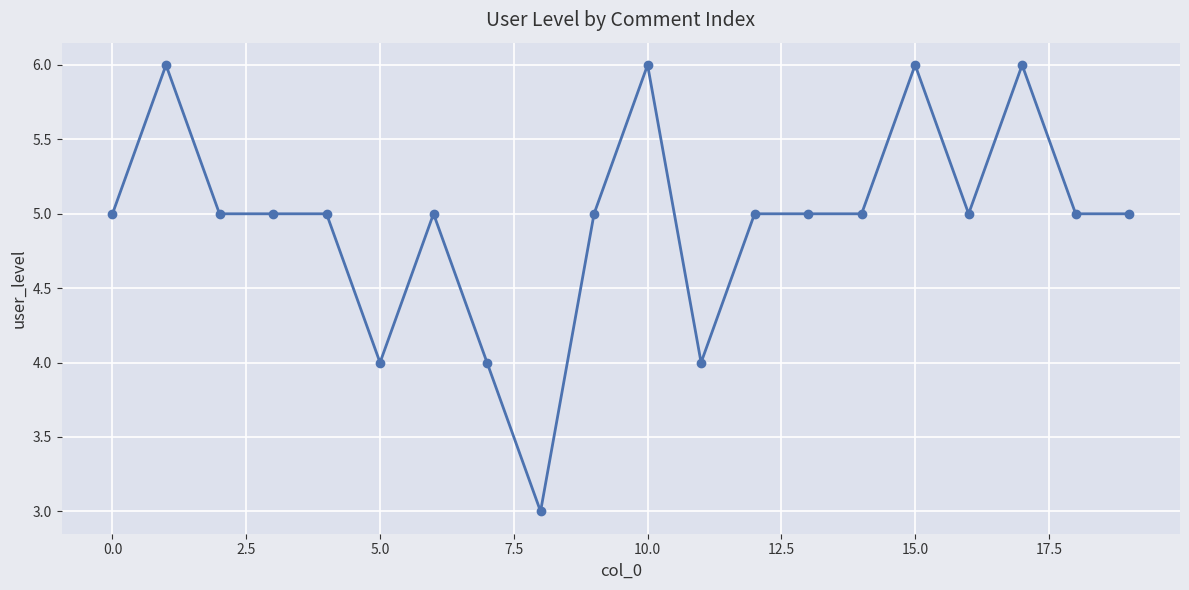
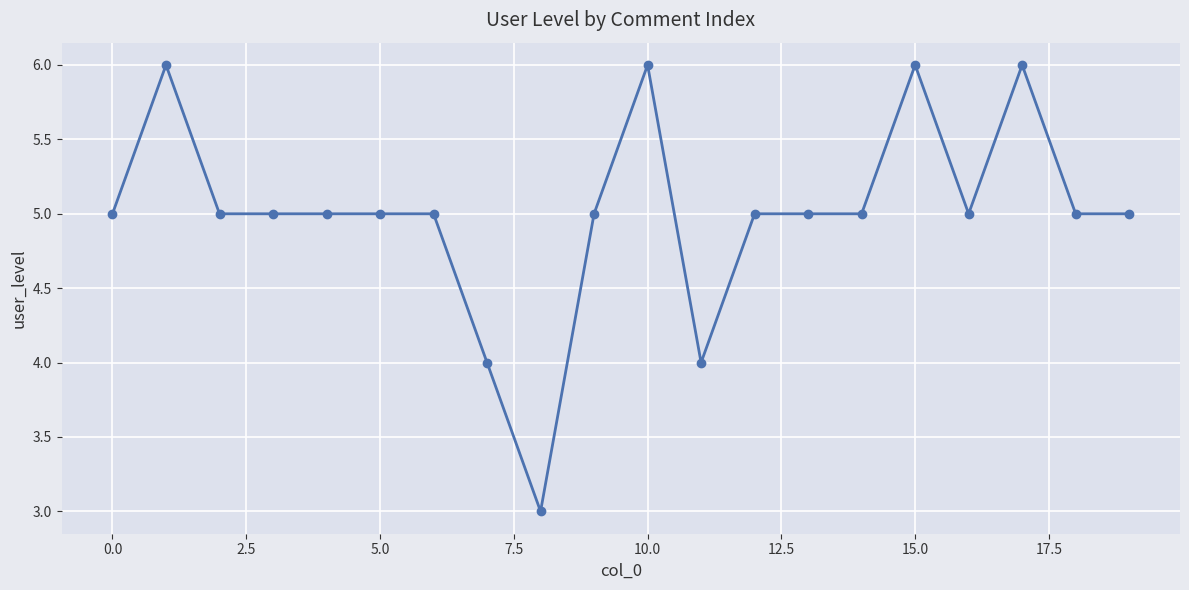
5.0: 4 -> 5
